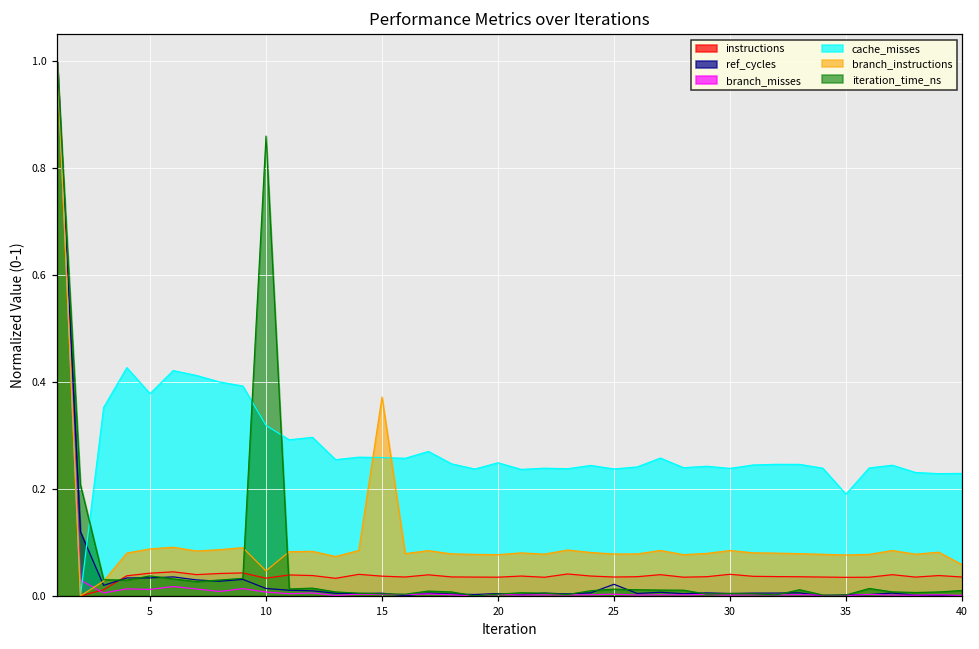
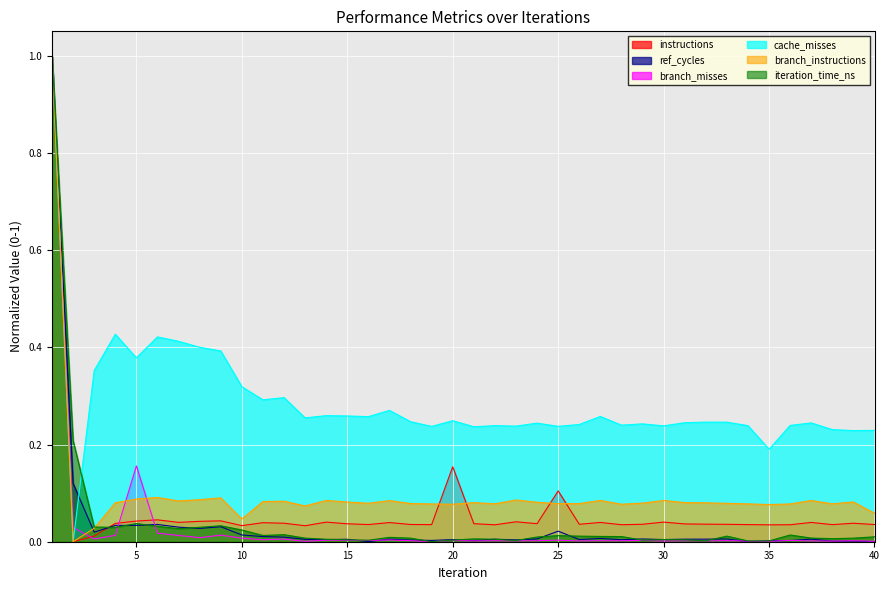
branch_misses, 5: 0.01 -> 0.16
iteration_time_ns, 10: 0.86 -> 0.02
branch_instructions, 15: 0.37 -> 0.08
instructions, 20: 0.03 -> 0.15
instructions, 25: 0.04 -> 0.10
